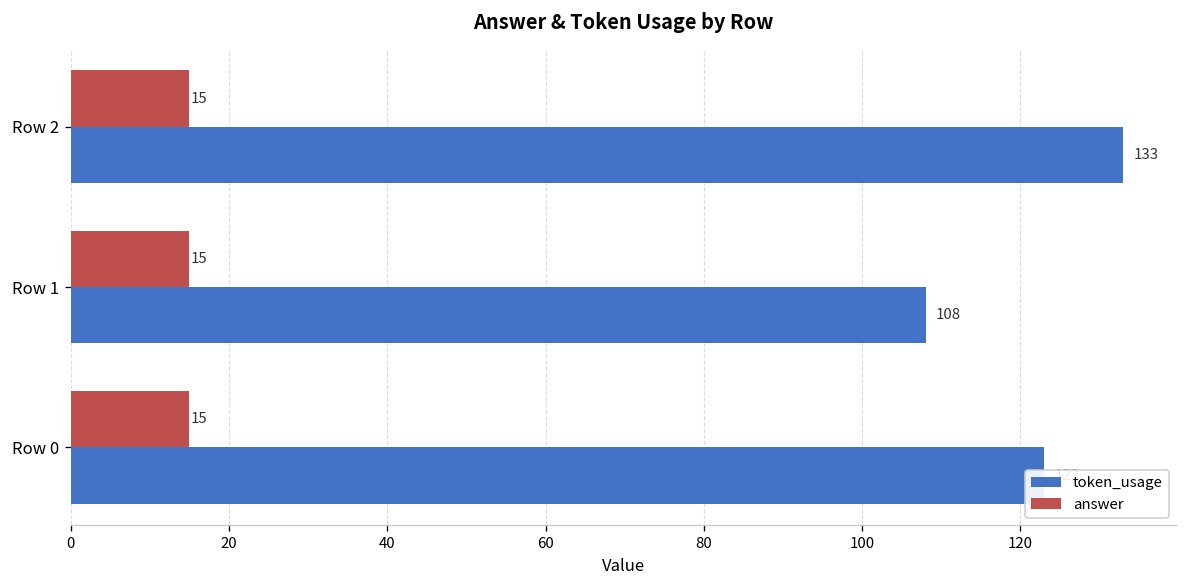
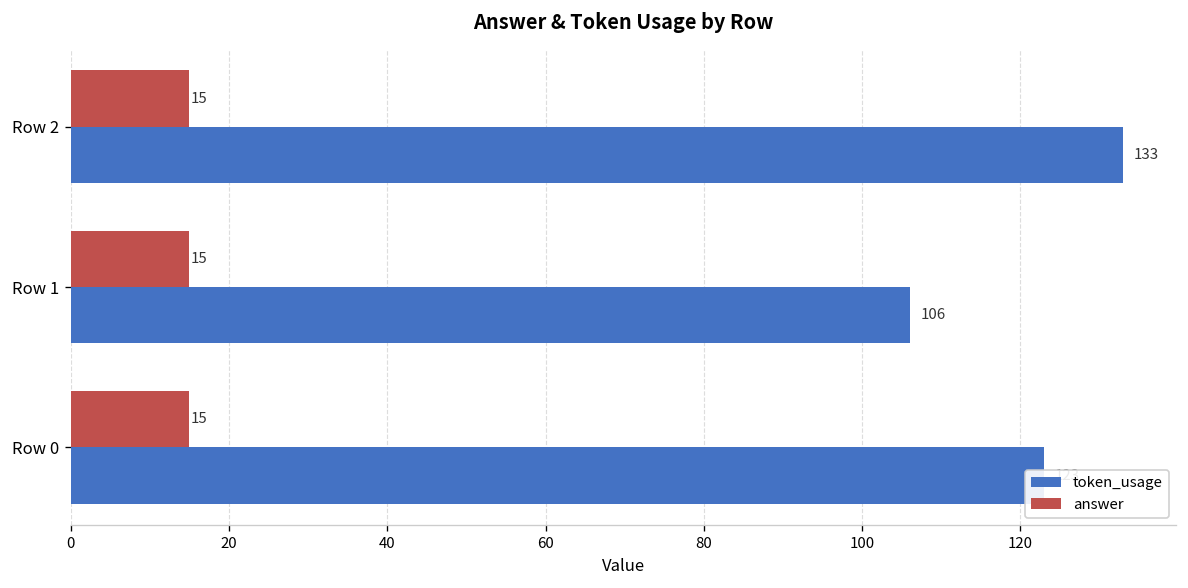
token_usage, Row 1: 108 -> 106
